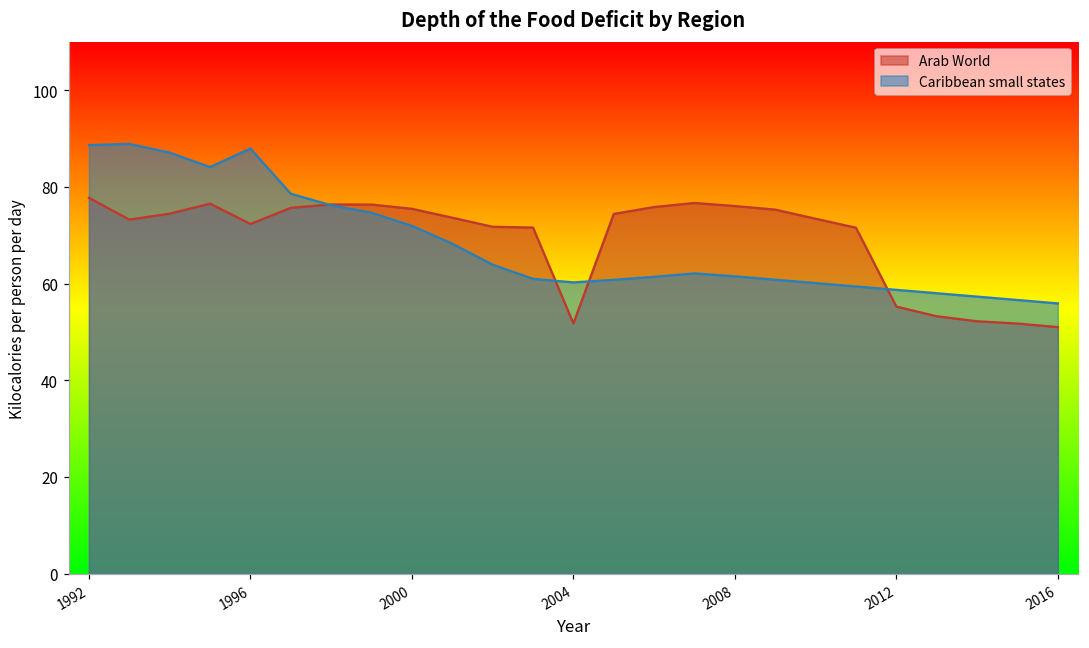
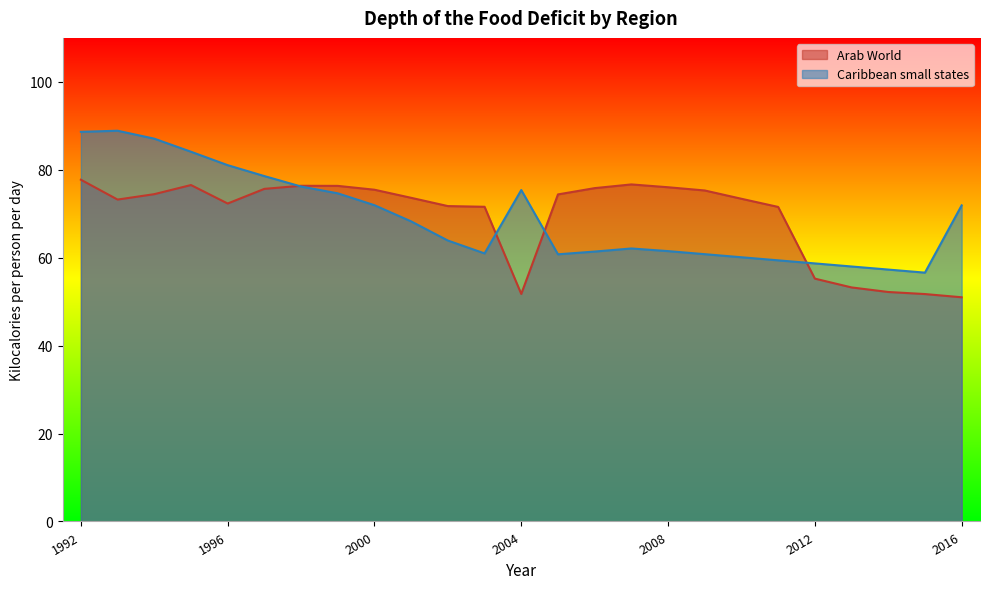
Caribbean small states, 1996: 88 -> 81
Caribbean small states, 2004: 60 -> 75
Caribbean small states, 2016: 56 -> 72
